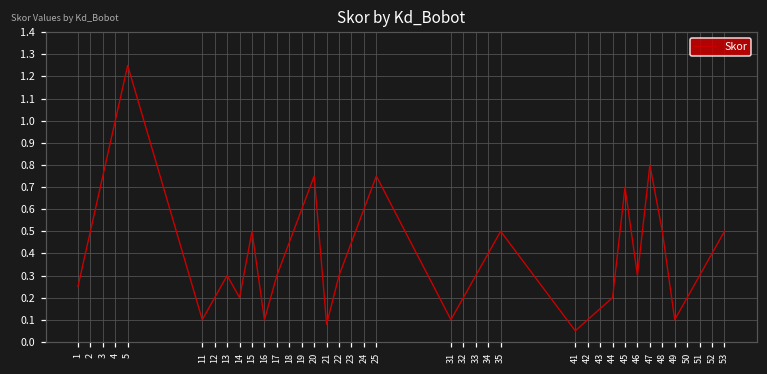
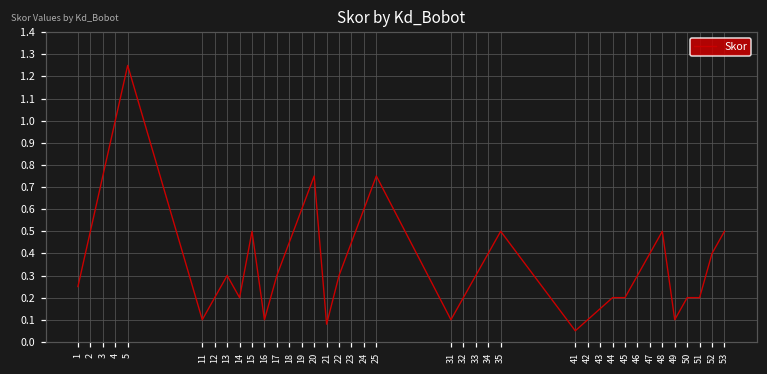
45: 0.7 -> 0.2
47: 0.8 -> 0.4
51: 0.3 -> 0.2
